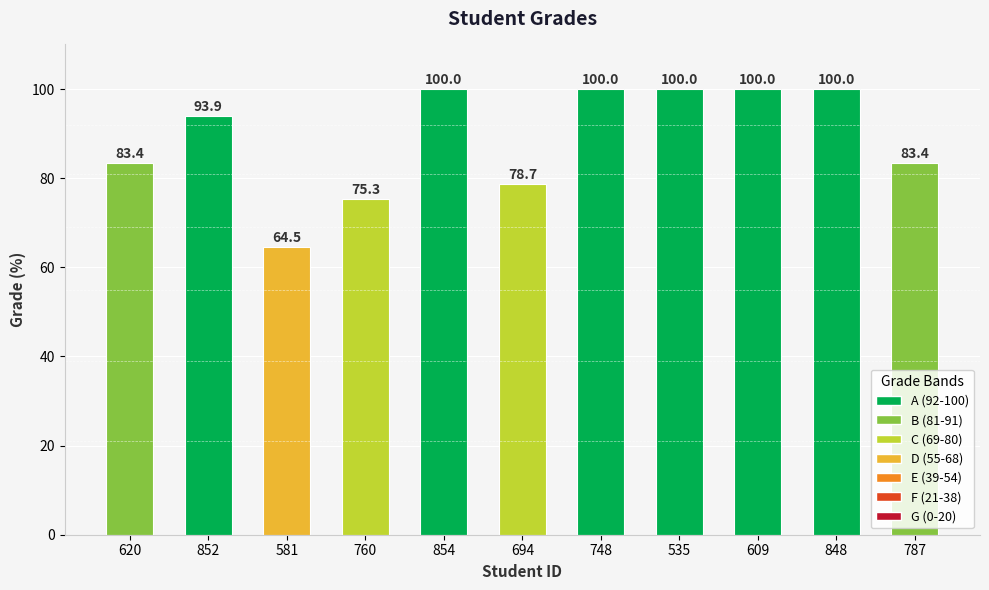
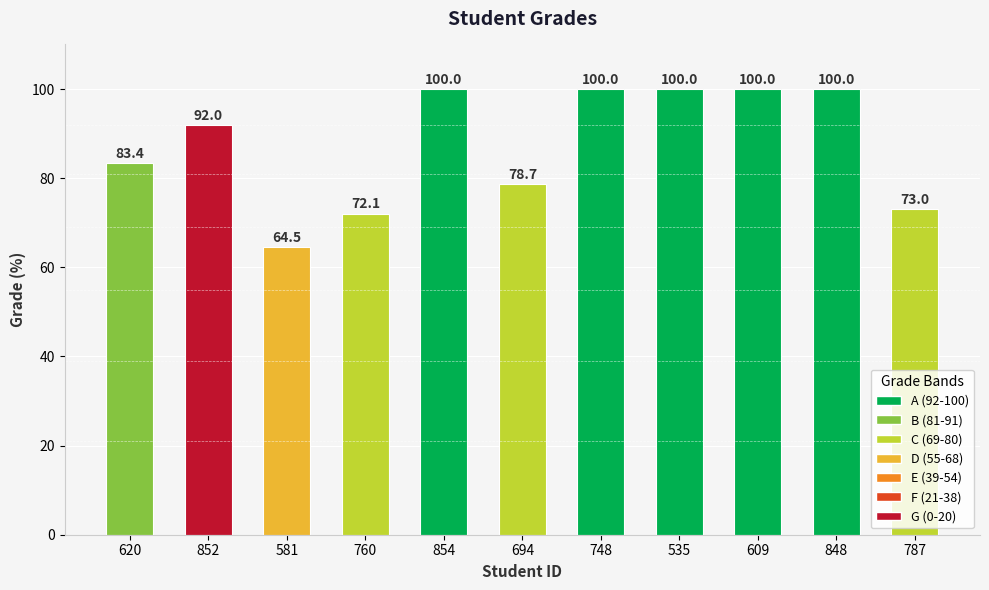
852: 93.9 -> 92.0
760: 75.3 -> 72.1
787: 83.4 -> 73.0
